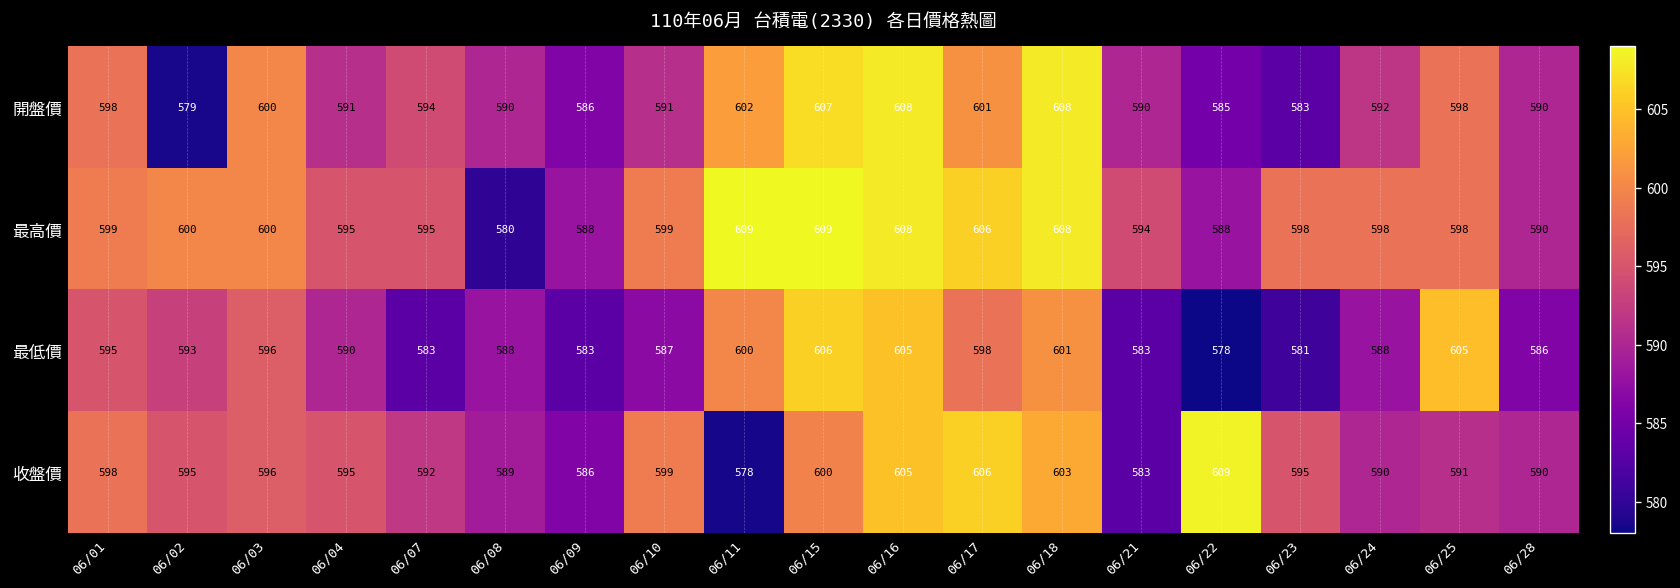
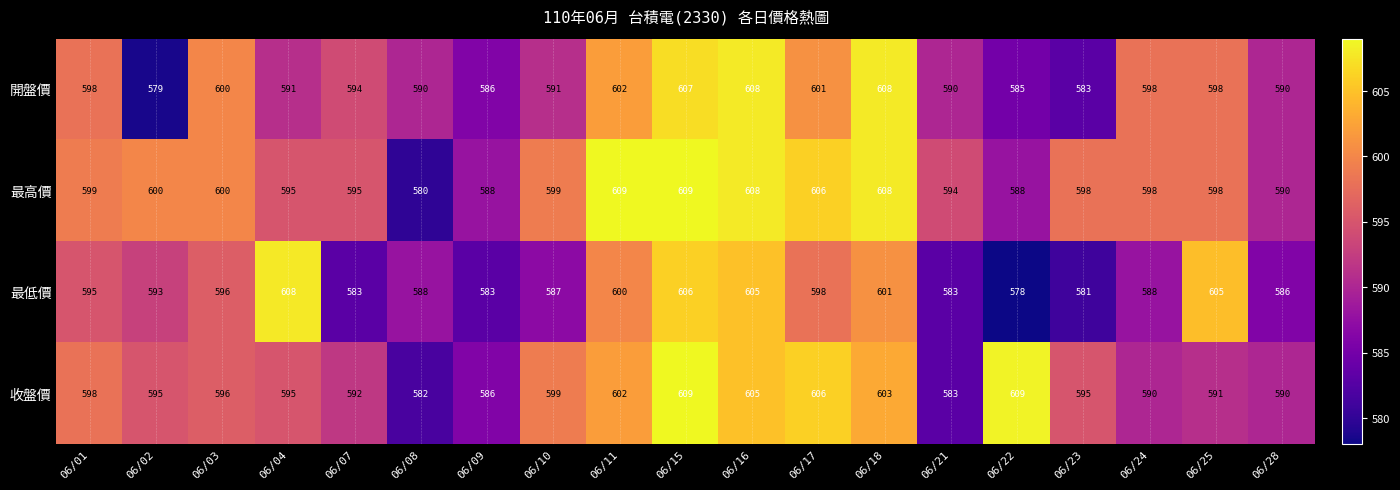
開盤價, 06/24: 592 -> 598
最低價, 06/04: 590 -> 608
收盤價, 06/08: 589 -> 582
收盤價, 06/11: 578 -> 602
收盤價, 06/15: 600 -> 609
